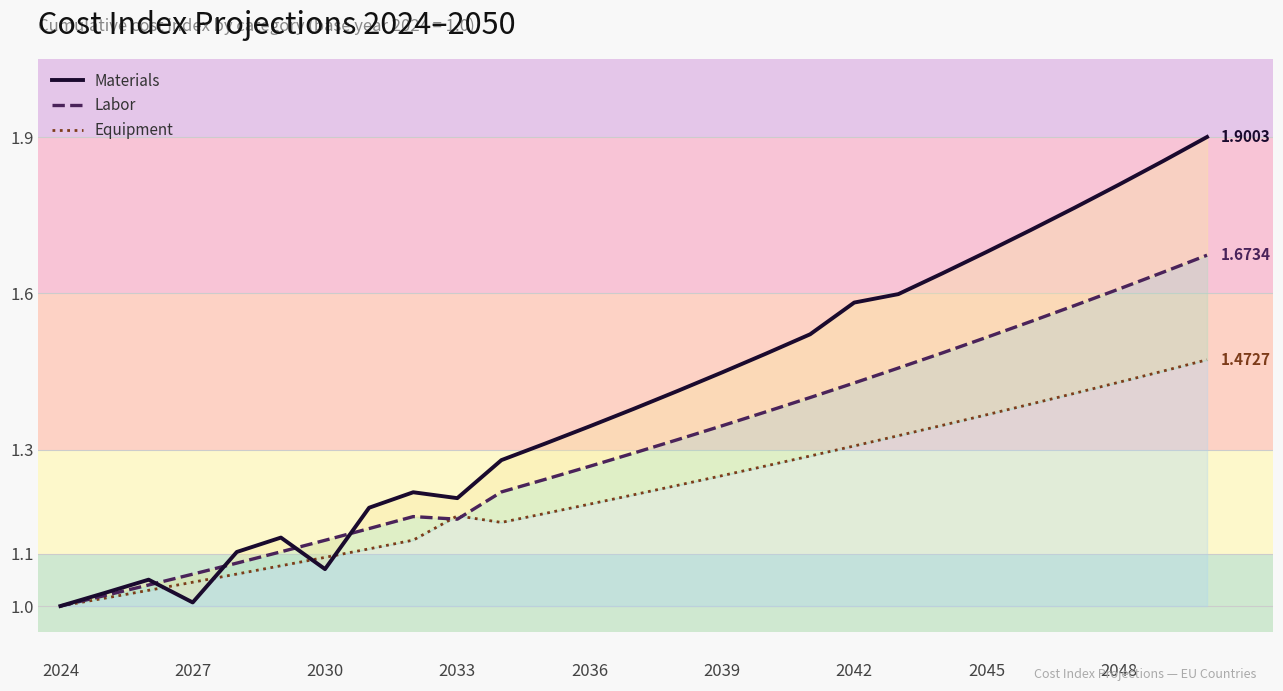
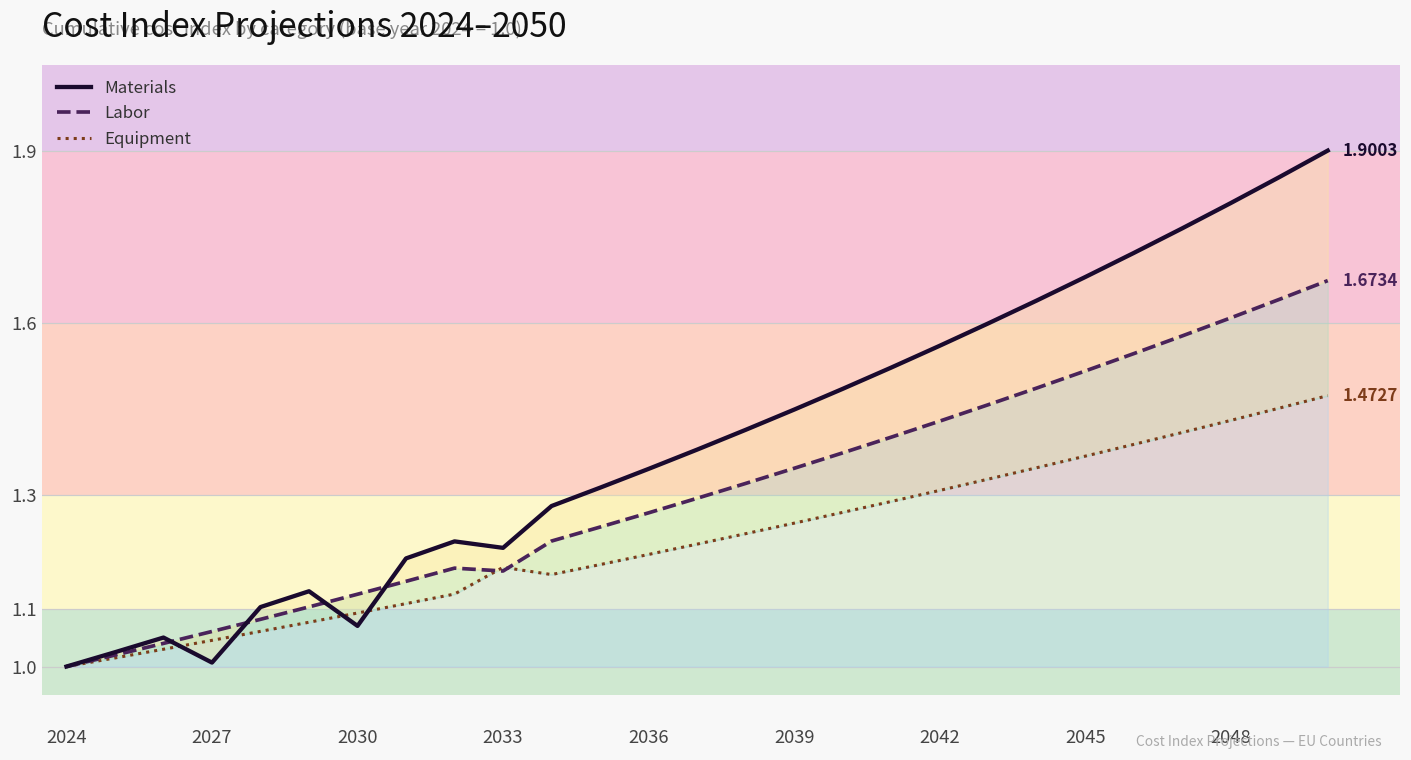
Materials, 2042: 1.58 -> 1.56
